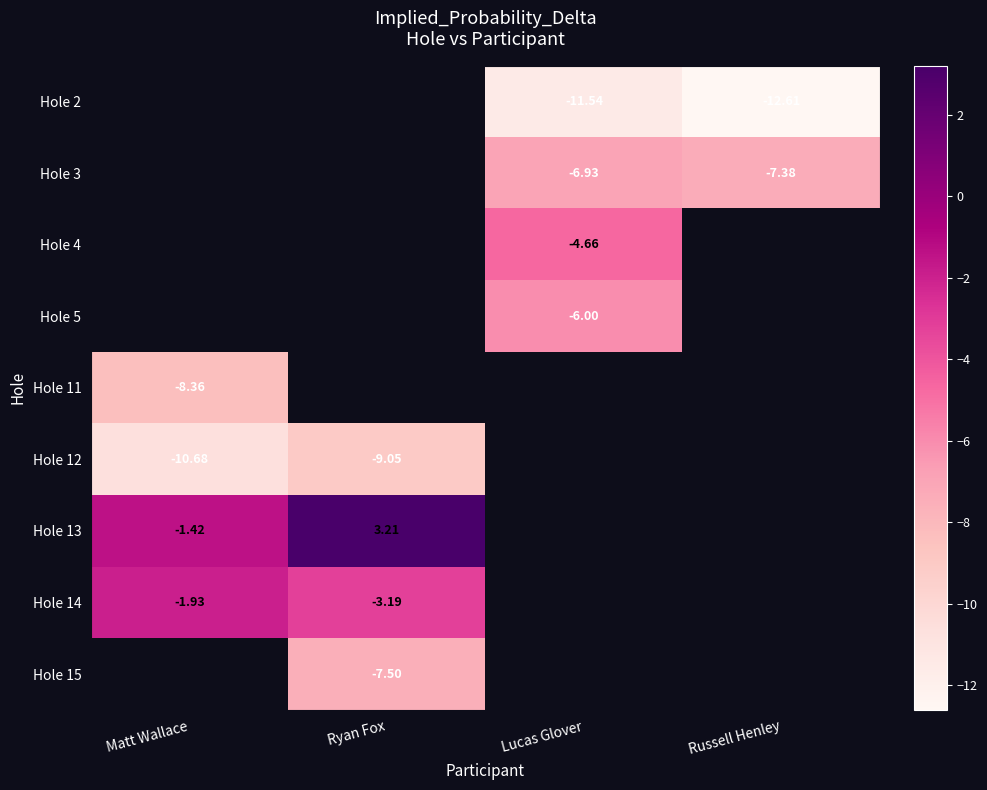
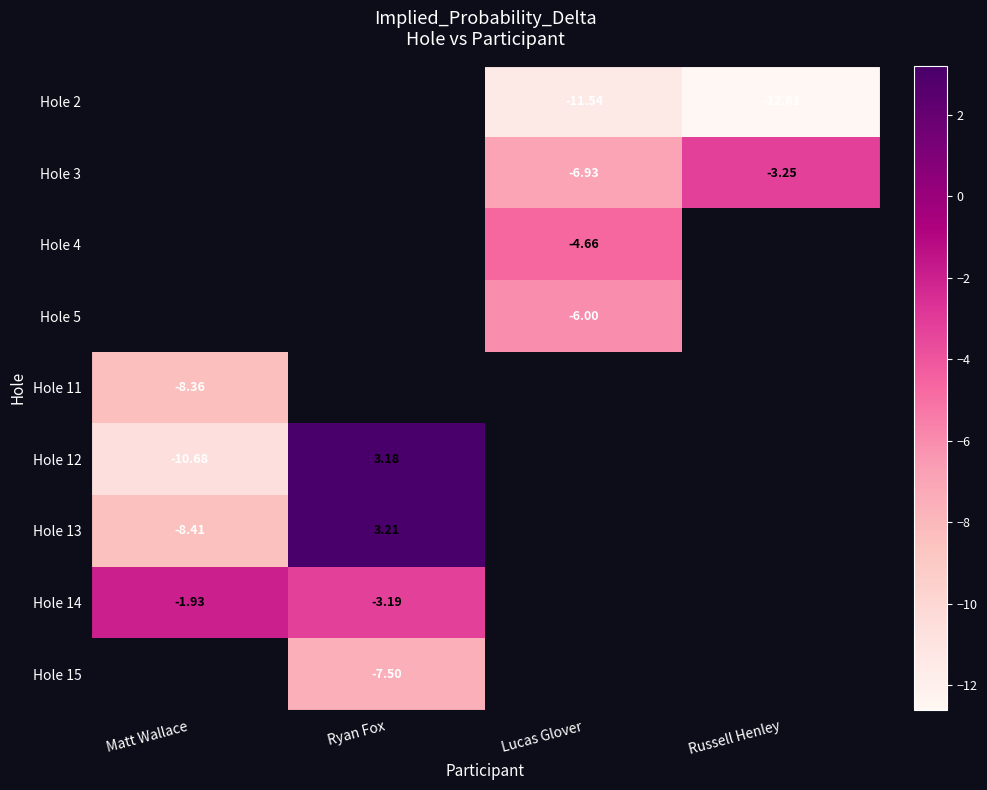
Hole 3, Russell Henley: -7.38 -> -3.25
Hole 12, Ryan Fox: -9.05 -> 3.18
Hole 13, Matt Wallace: -1.42 -> -8.41
